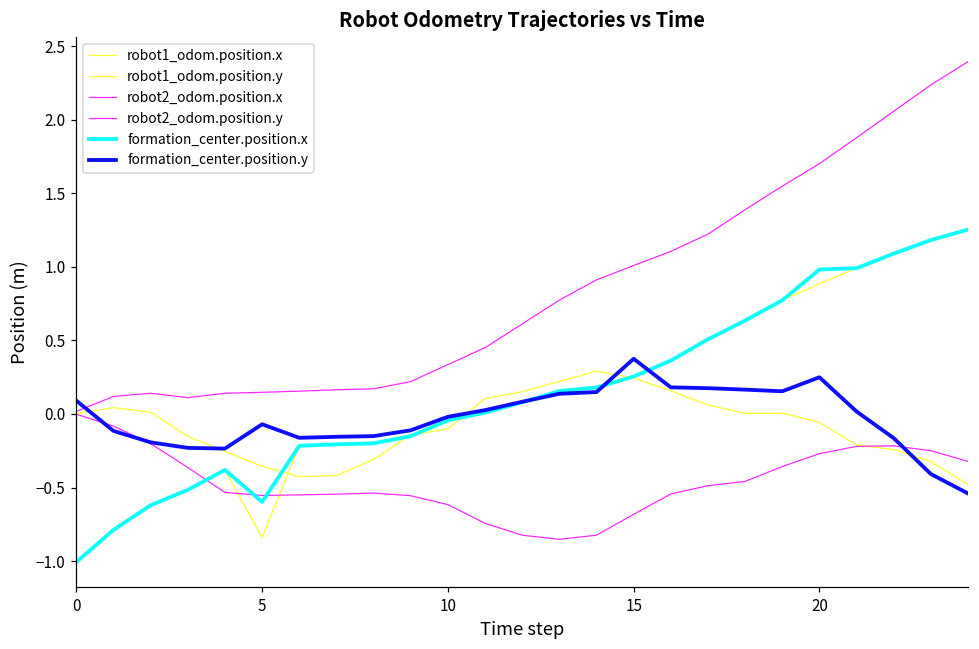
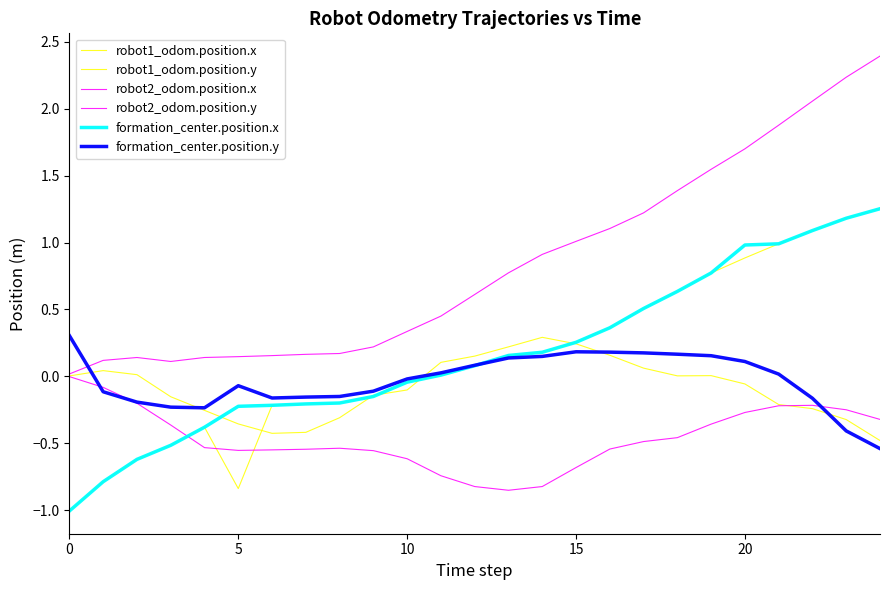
formation_center.position.y, 0: 0.09 -> 0.30
formation_center.position.x, 5: -0.60 -> -0.22
formation_center.position.y, 15: 0.37 -> 0.18
formation_center.position.y, 20: 0.25 -> 0.11
